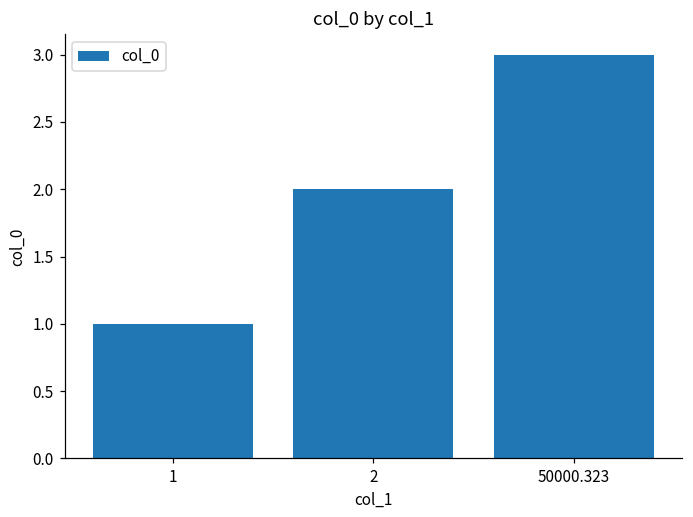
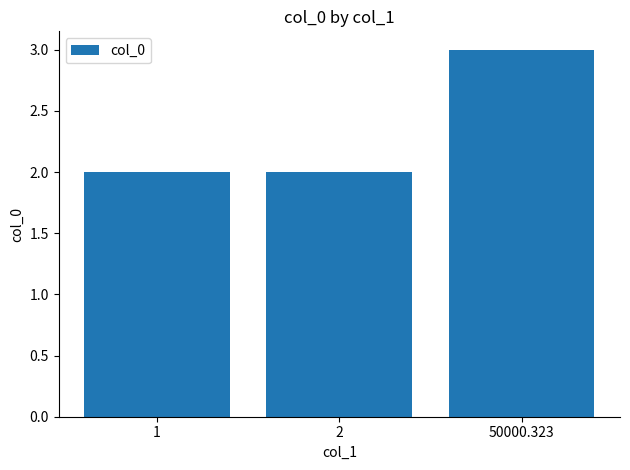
1: 1 -> 2
